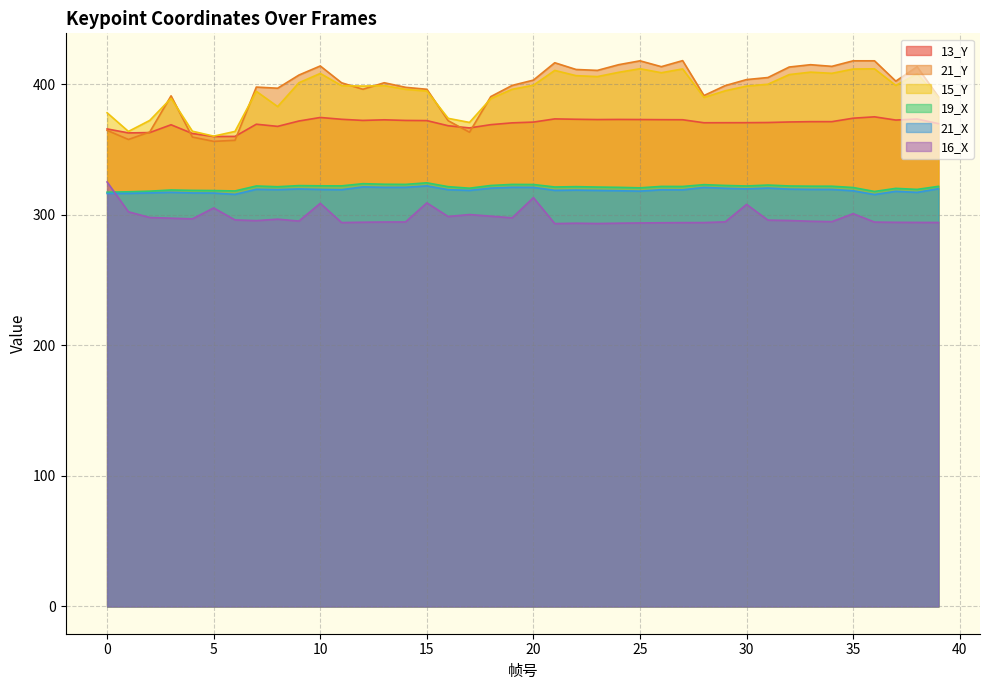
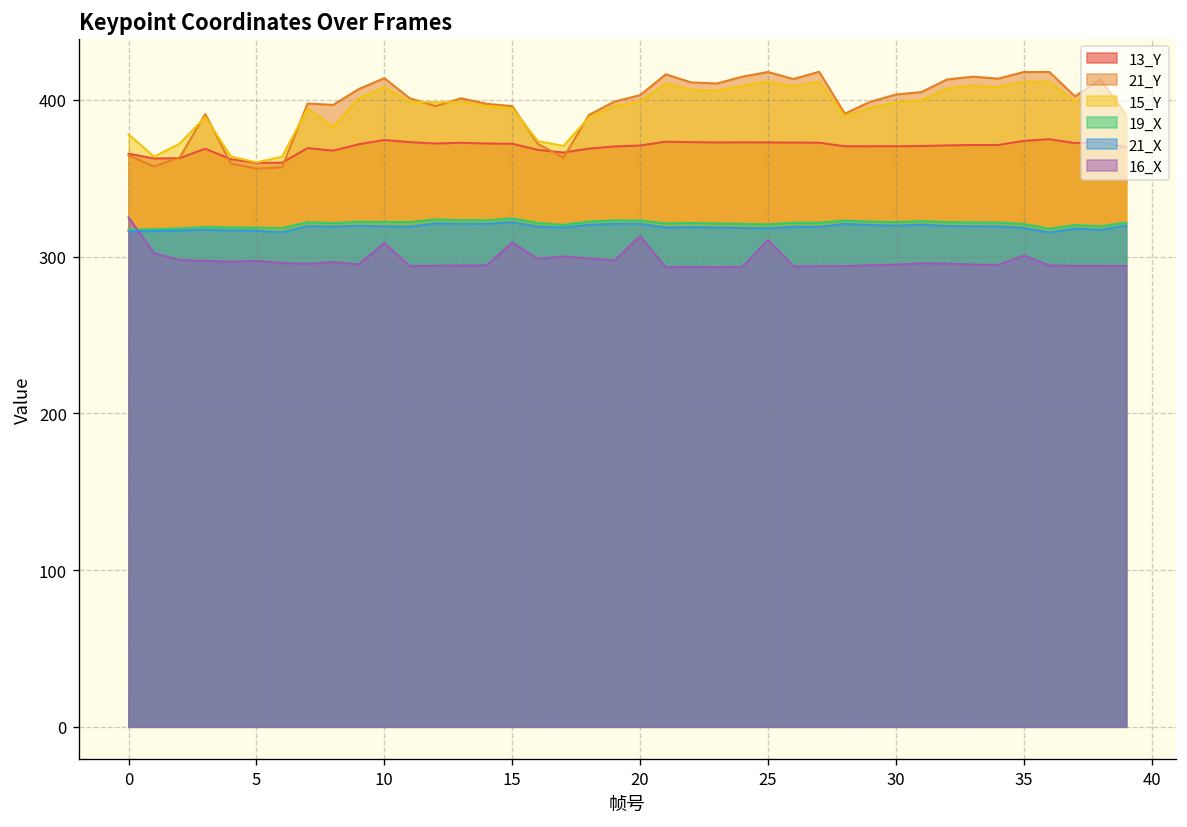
16_X, 5: 305 -> 297
16_X, 25: 294 -> 311
16_X, 30: 308 -> 295
